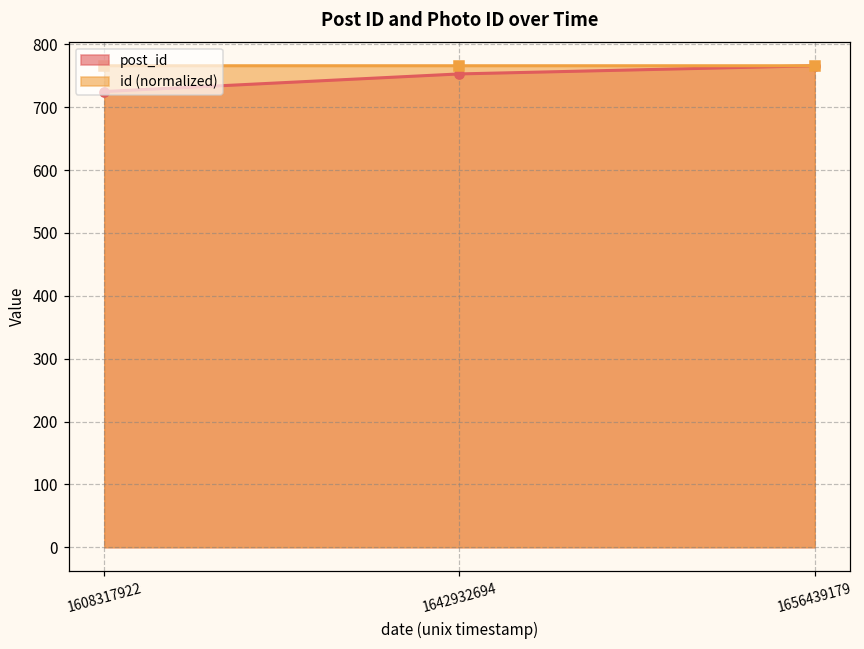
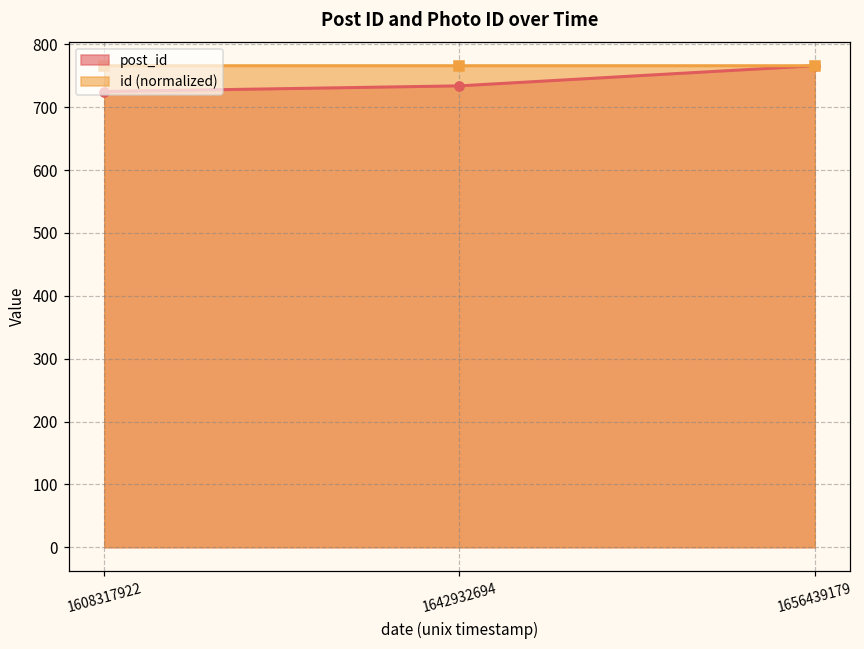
post_id, 1642932694: 750 -> 730
